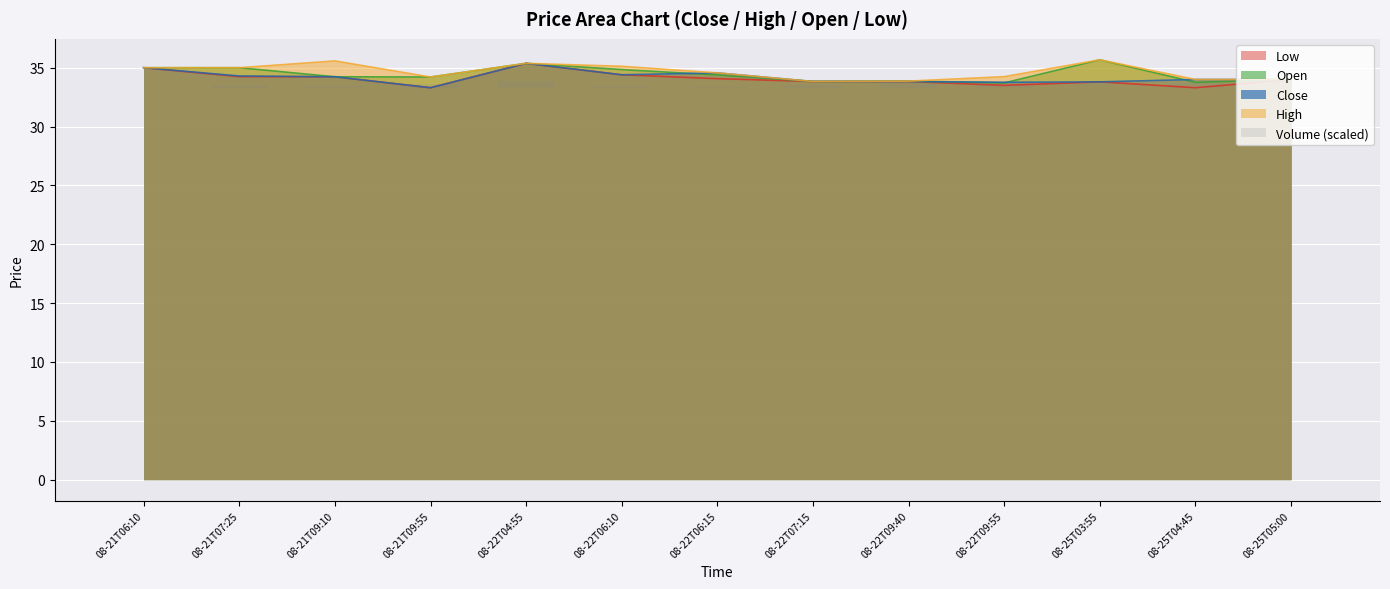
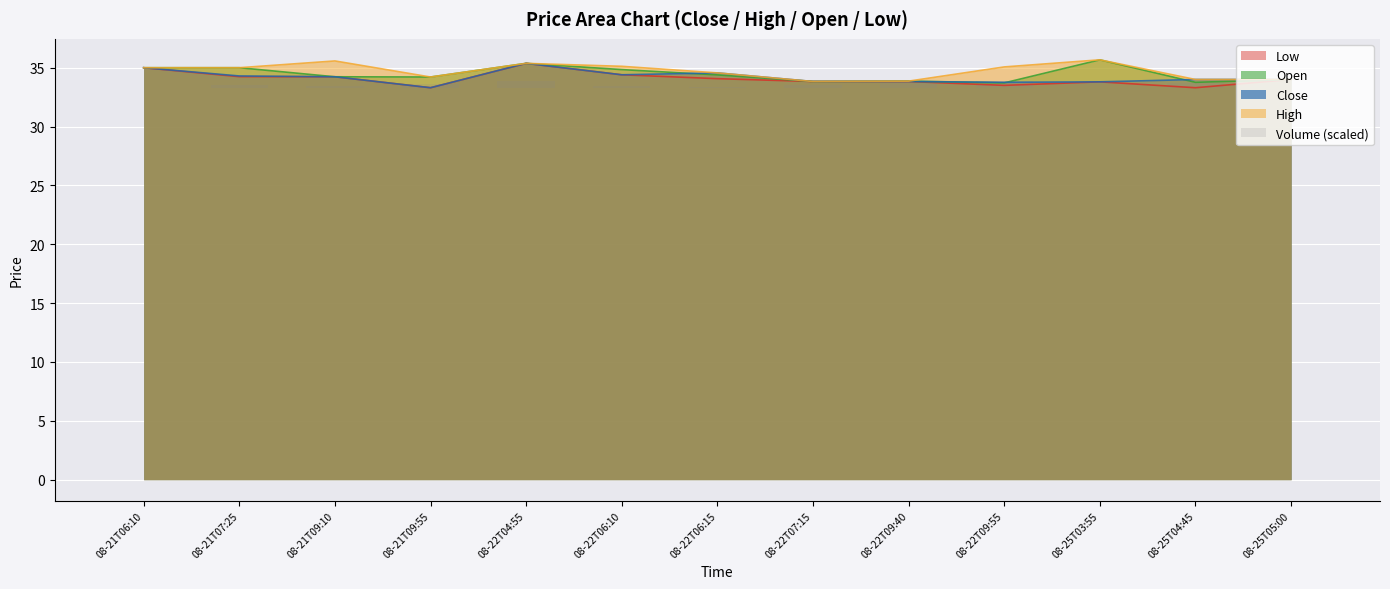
High, 08-22T09:55: 34.2 -> 35.1
